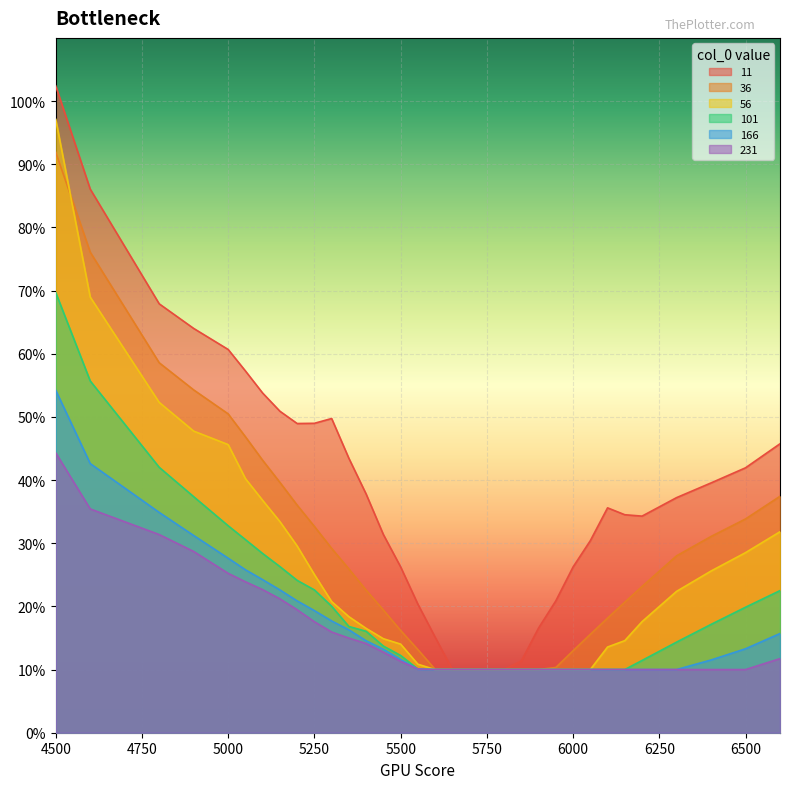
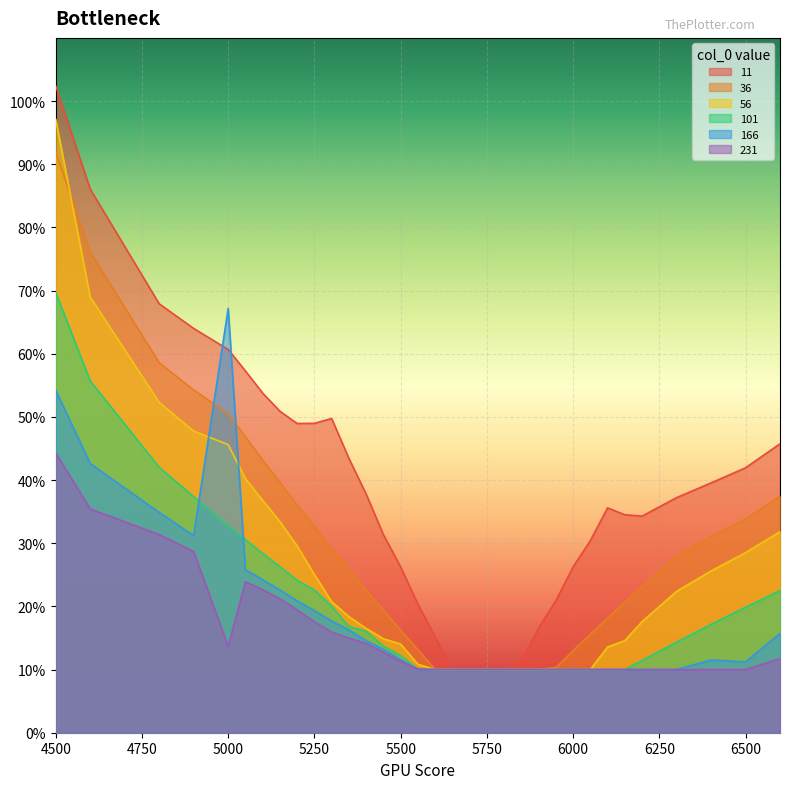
166, 5000: 28% -> 67%
231, 5000: 25% -> 14%
166, 6500: 13% -> 11%
